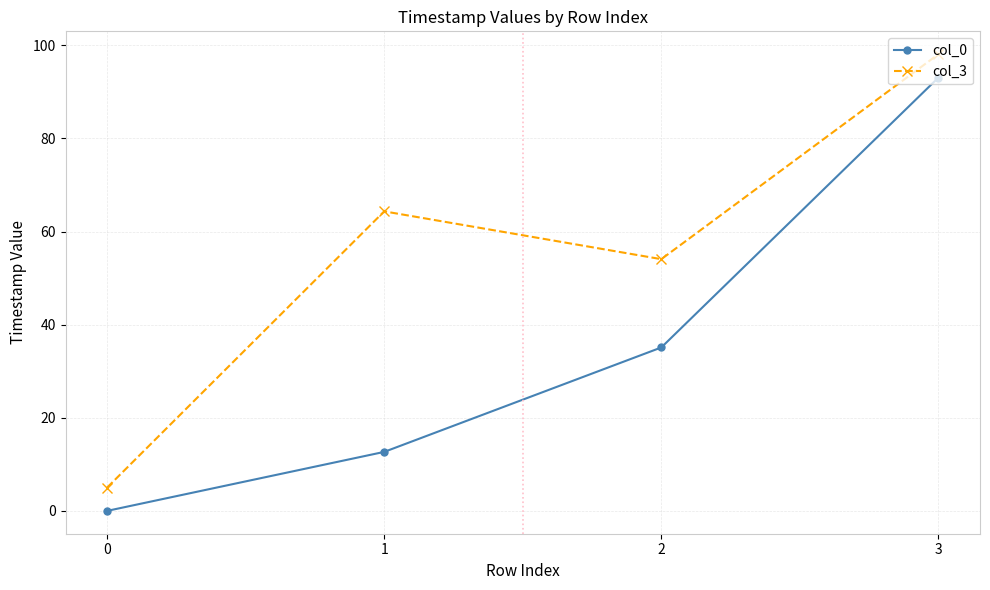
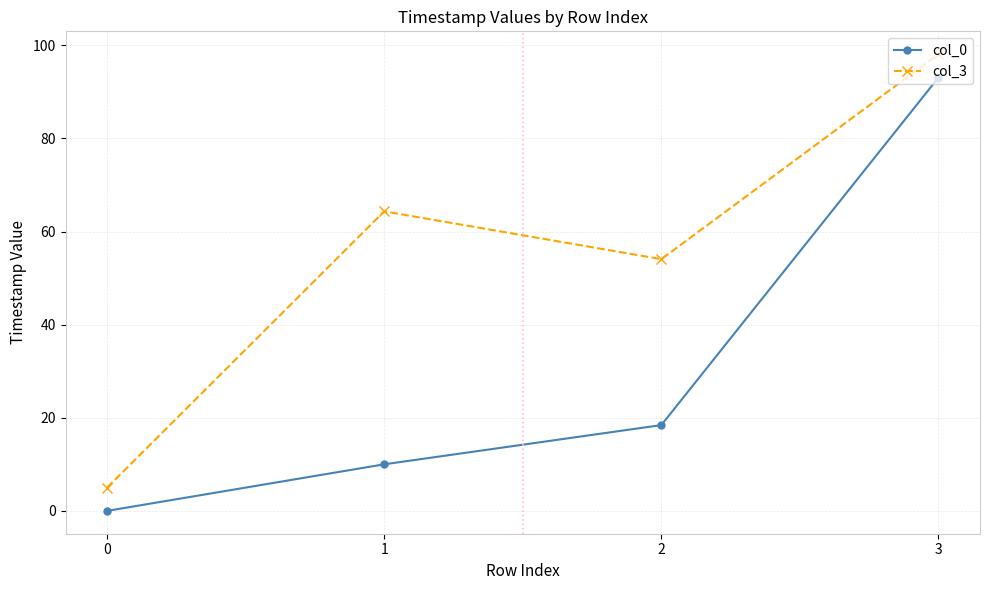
col_0, 1: 13 -> 10
col_0, 2: 35 -> 18
